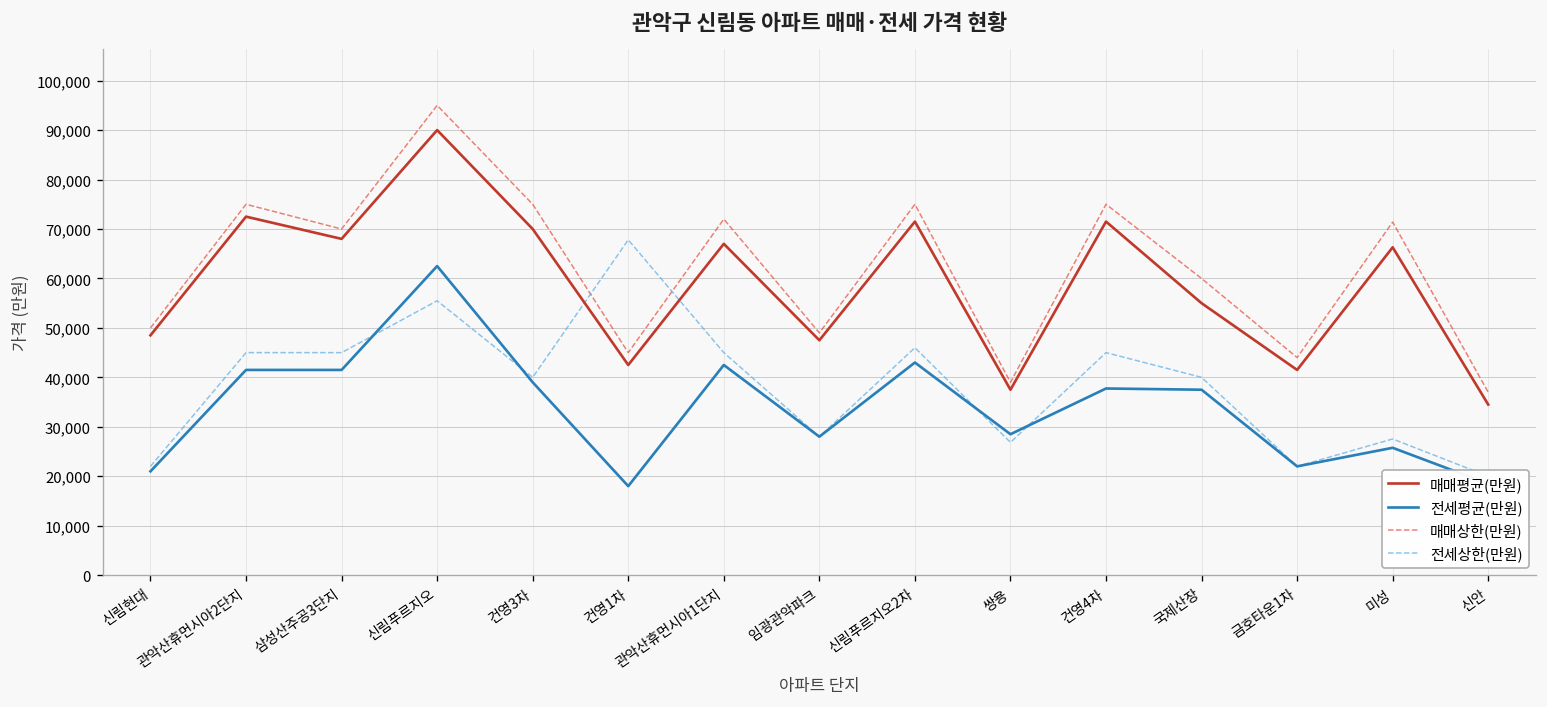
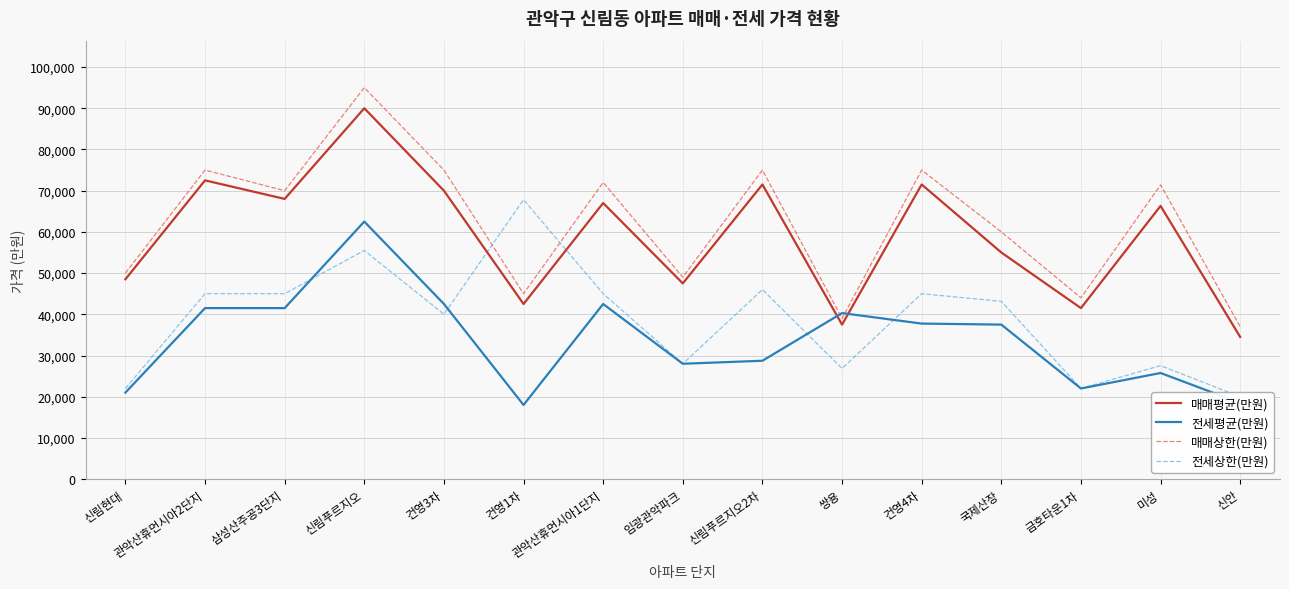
전세평균(만원), 건영3차: 39,000 -> 43,000
전세평균(만원), 신림푸르지오2차: 43,000 -> 29,000
전세평균(만원), 쌍용: 29,000 -> 40,000
전세상한(만원), 국제산장: 40,000 -> 43,000
